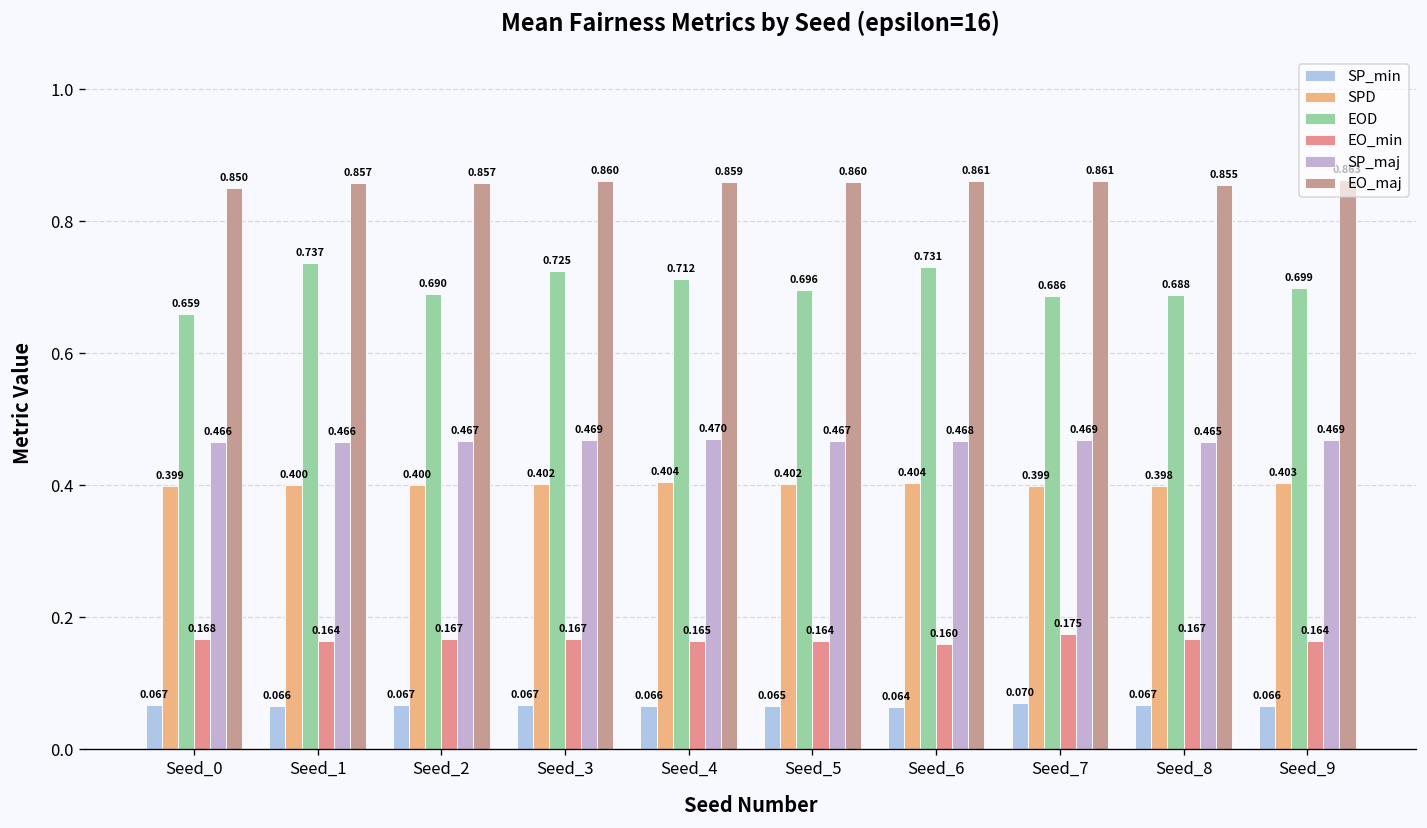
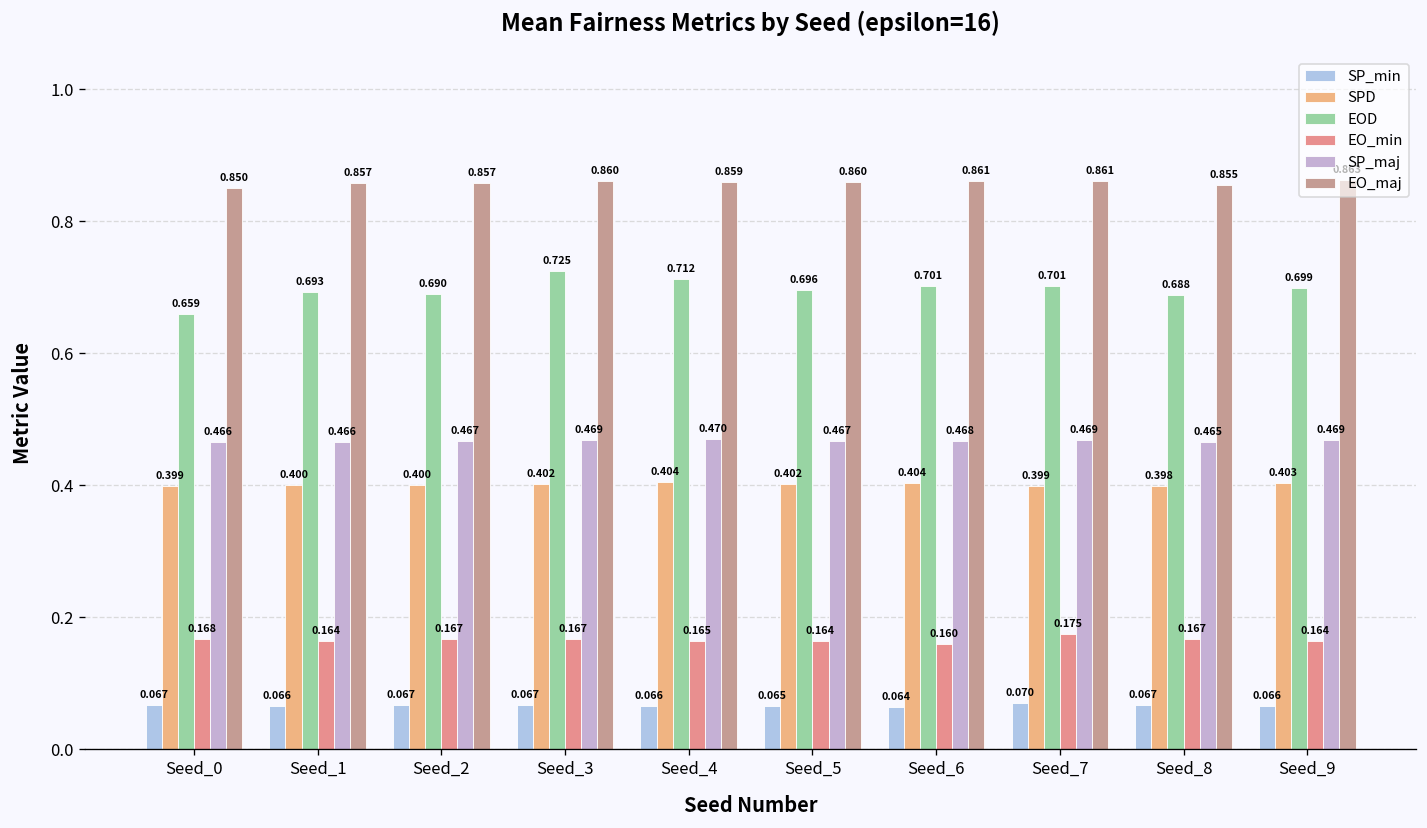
EOD, Seed_1: 0.737 -> 0.693
EOD, Seed_6: 0.731 -> 0.701
EOD, Seed_7: 0.686 -> 0.701
